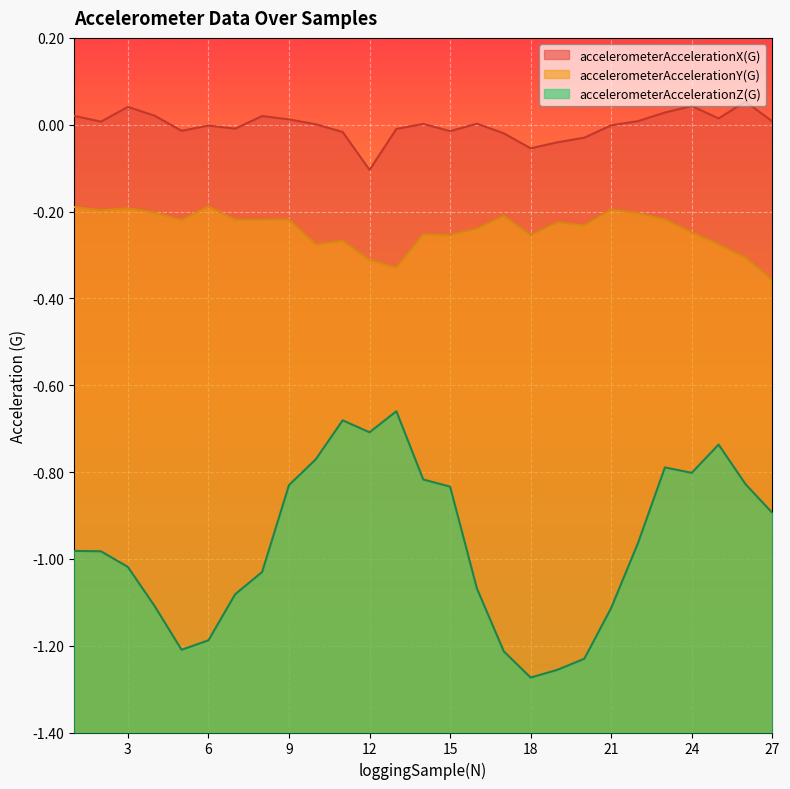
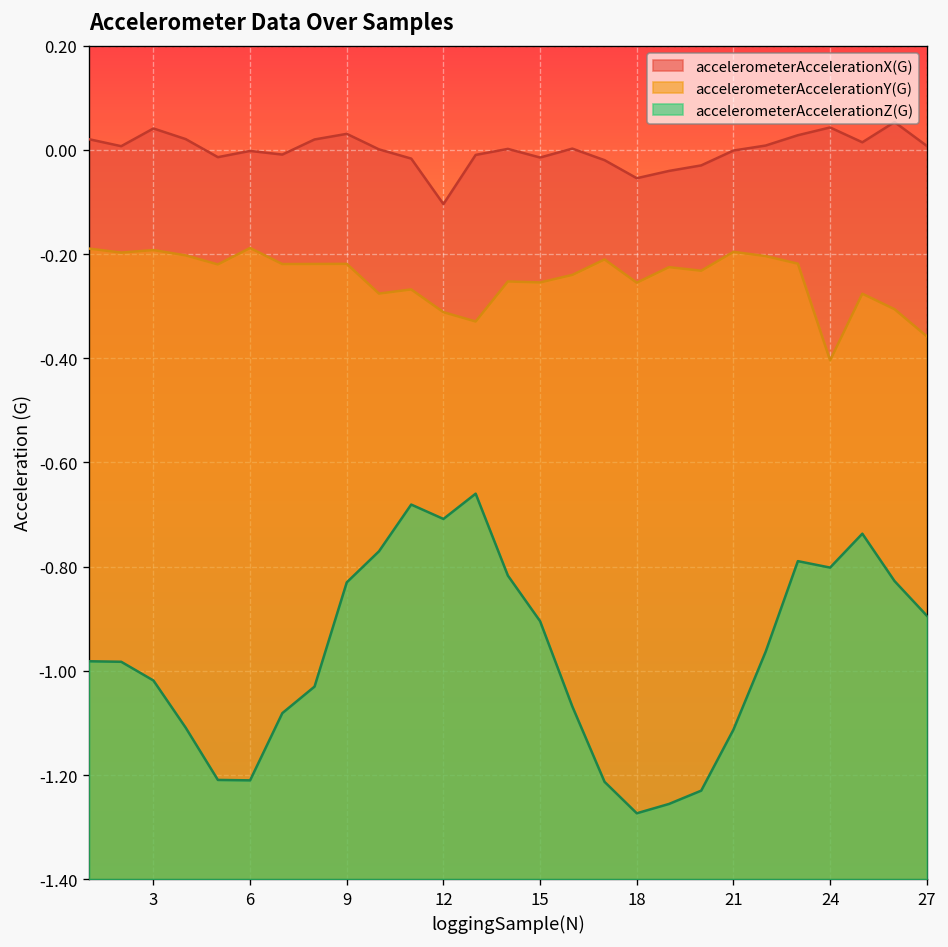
accelerometerAccelerationZ(G), 6: -1.19 -> -1.21
accelerometerAccelerationX(G), 9: 0.01 -> 0.03
accelerometerAccelerationZ(G), 15: -0.83 -> -0.90
accelerometerAccelerationY(G), 24: -0.25 -> -0.40
